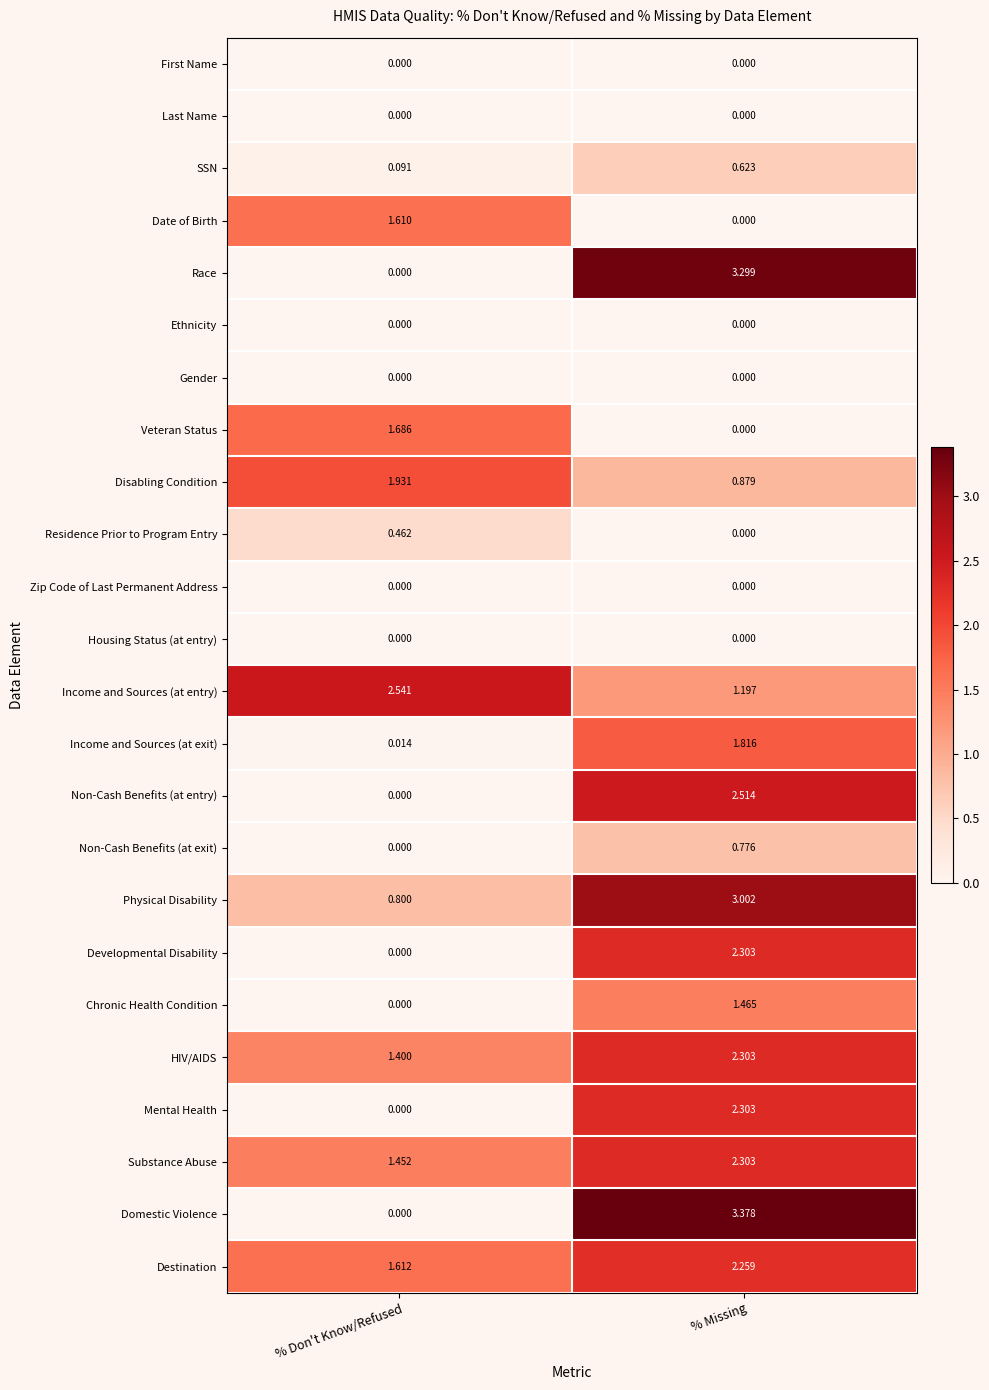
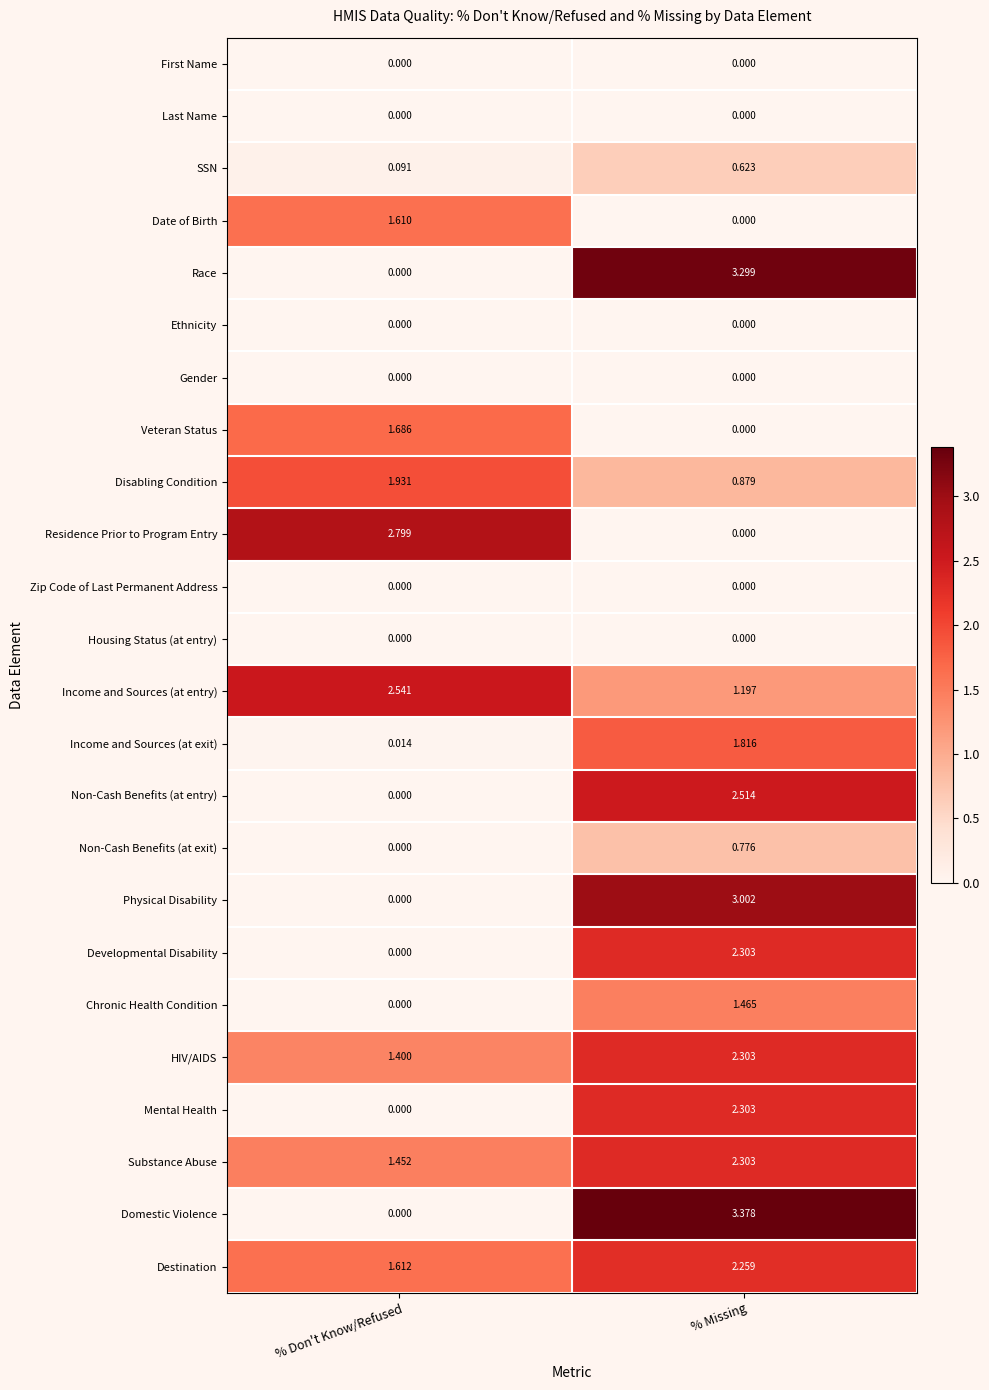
Residence Prior to Program Entry, % Don't Know/Refused: 0.462 -> 2.799
Physical Disability, % Don't Know/Refused: 0.800 -> 0.000
